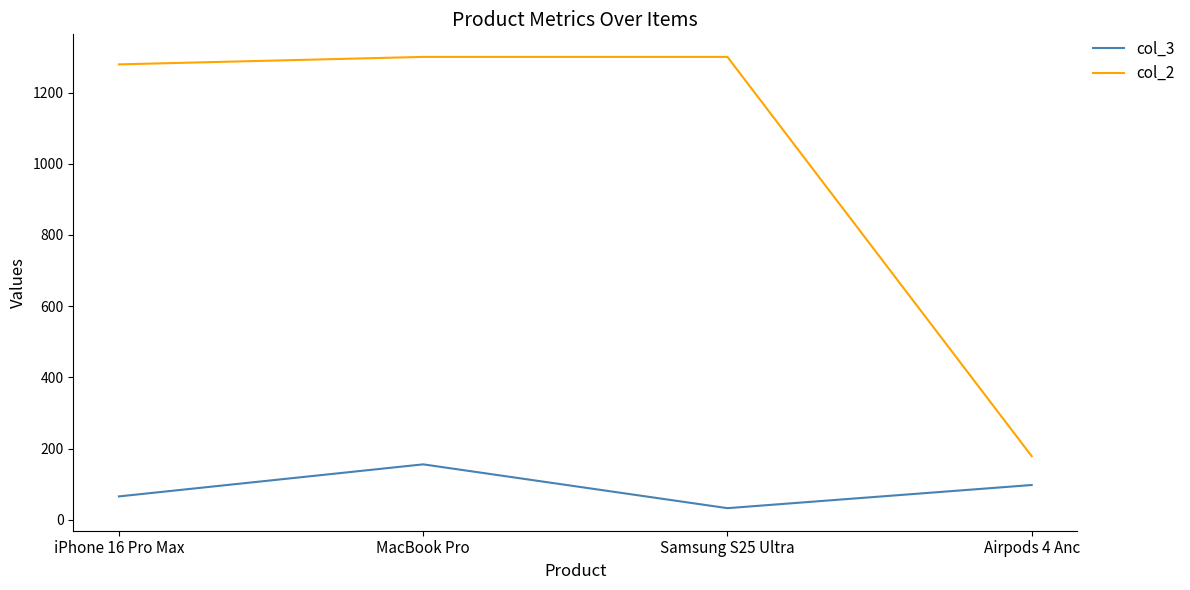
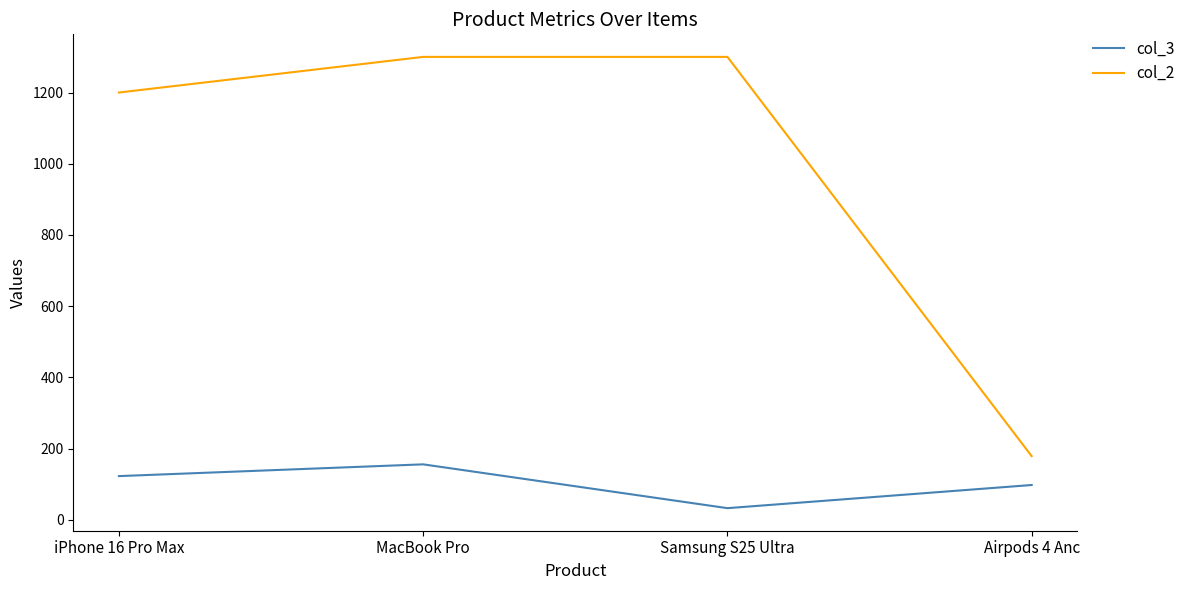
col_3, iPhone 16 Pro Max: 70 -> 120
col_2, iPhone 16 Pro Max: 1280 -> 1200
